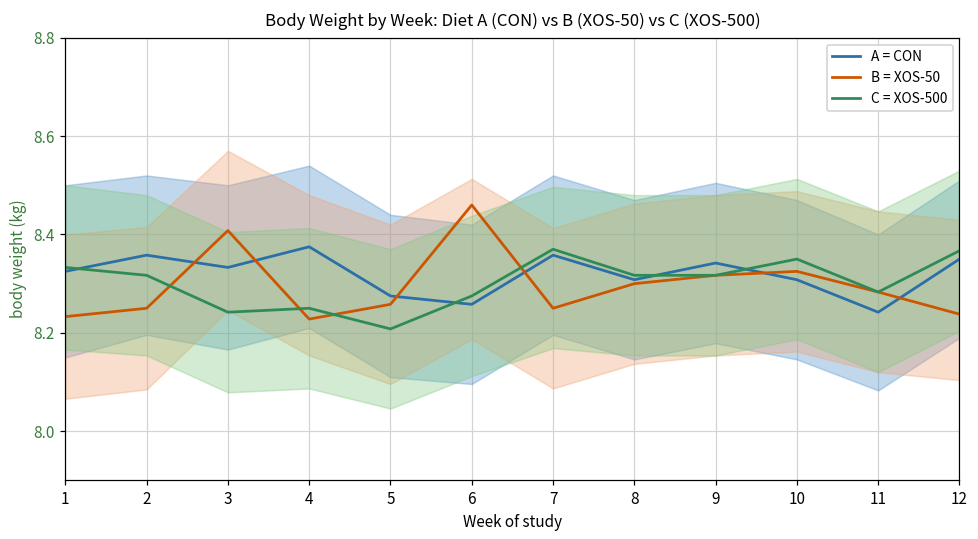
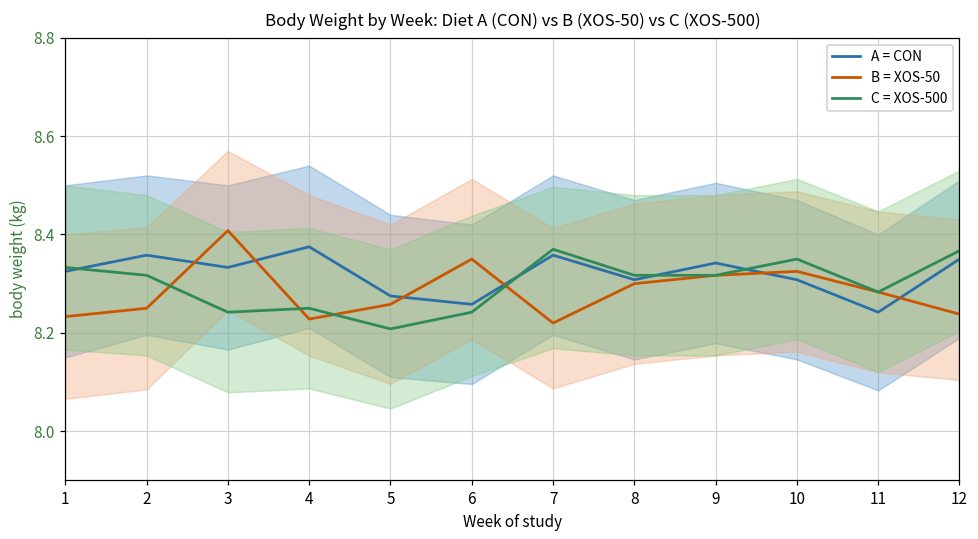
B = XOS-50, 6: 8.46 -> 8.35
C = XOS-500, 6: 8.28 -> 8.24
B = XOS-50, 7: 8.25 -> 8.22
